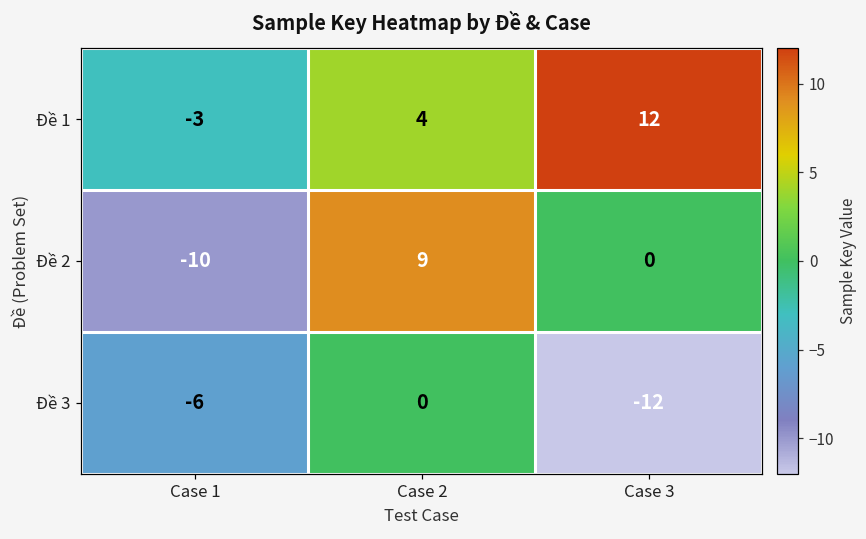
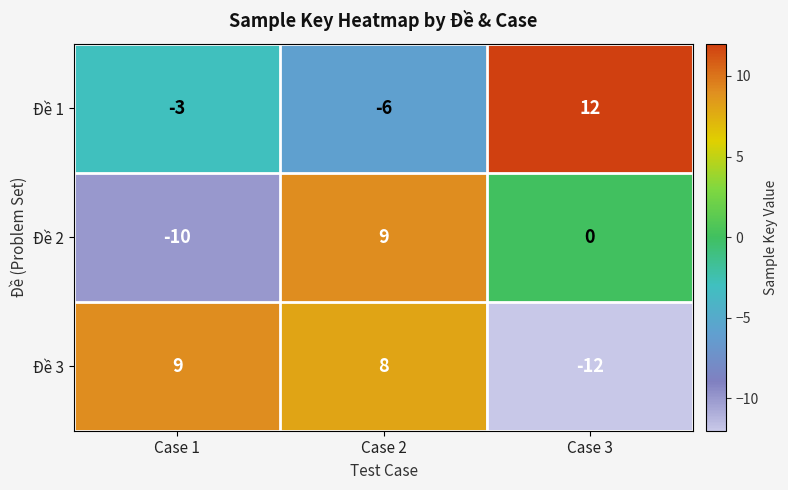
Đề 1, Case 2: 4 -> -6
Đề 3, Case 1: -6 -> 9
Đề 3, Case 2: 0 -> 8
